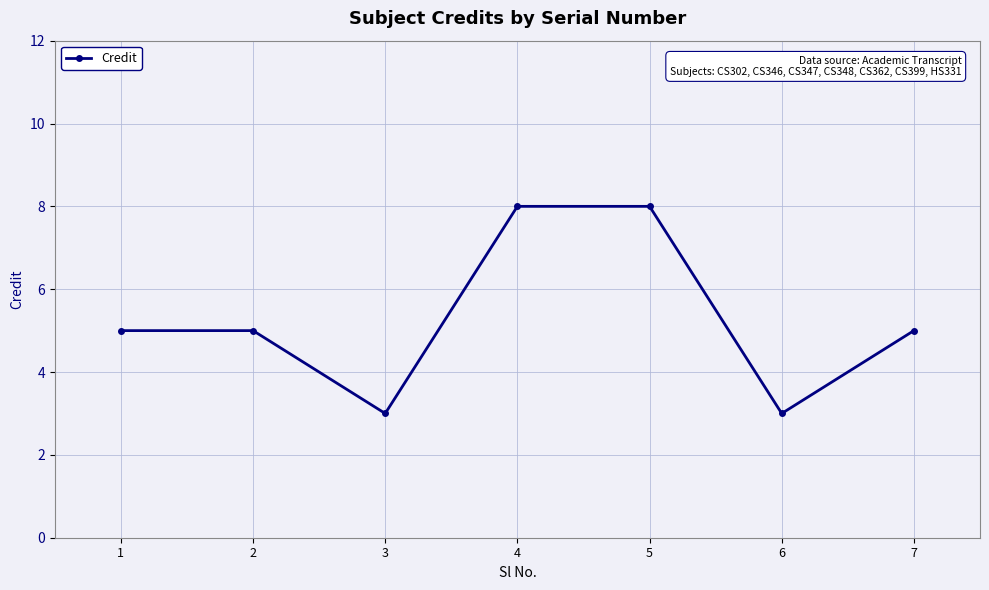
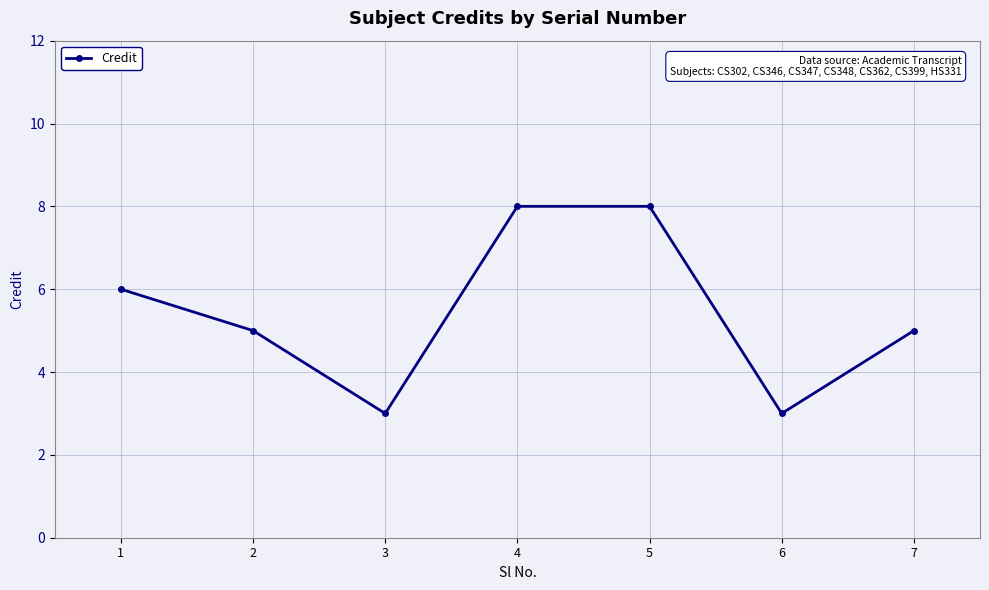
1: 5 -> 6
